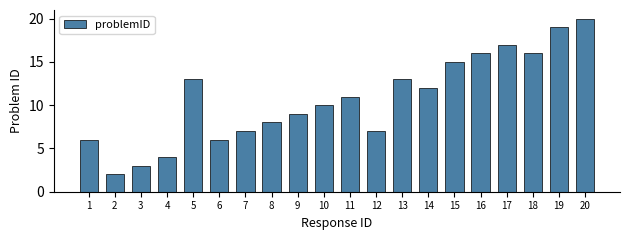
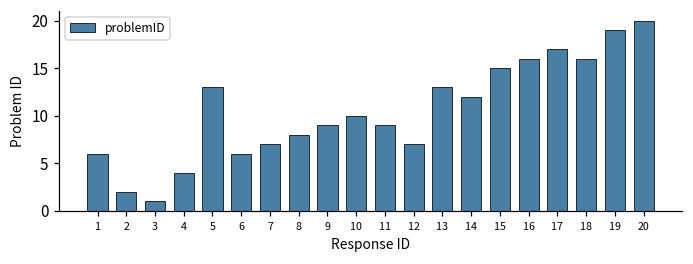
3: 3 -> 1
11: 11 -> 9
